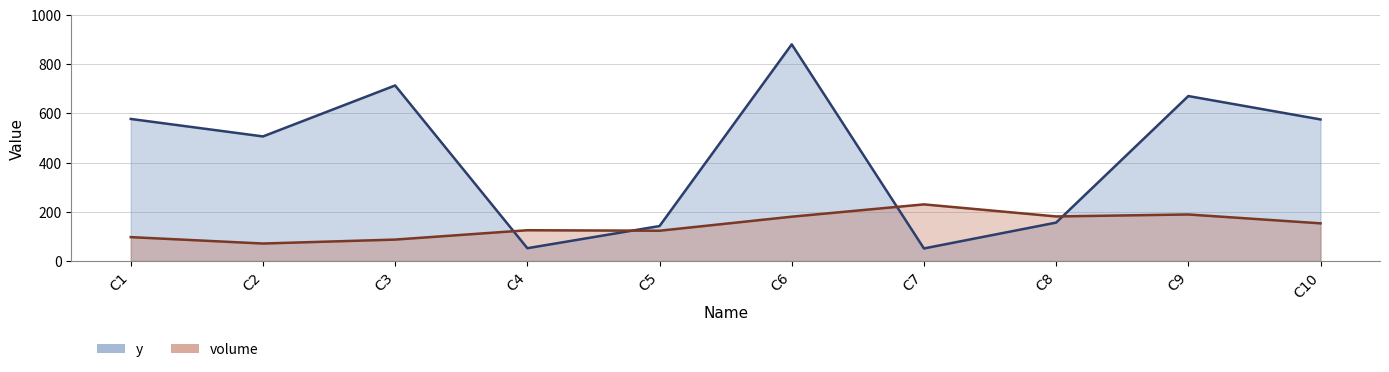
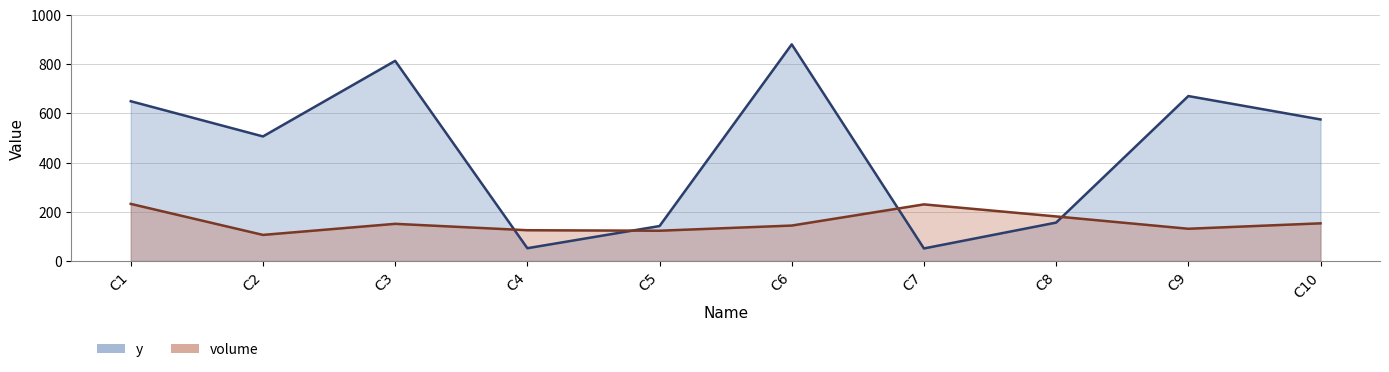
y, C1: 580 -> 650
volume, C1: 100 -> 230
volume, C2: 70 -> 110
y, C3: 710 -> 810
volume, C3: 90 -> 150
volume, C6: 180 -> 140
volume, C9: 190 -> 130
